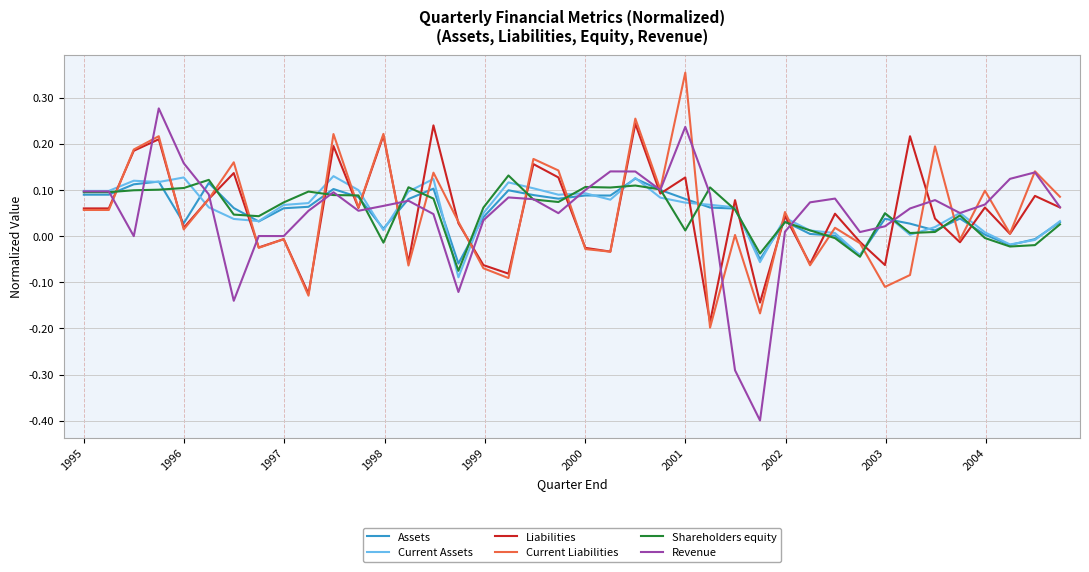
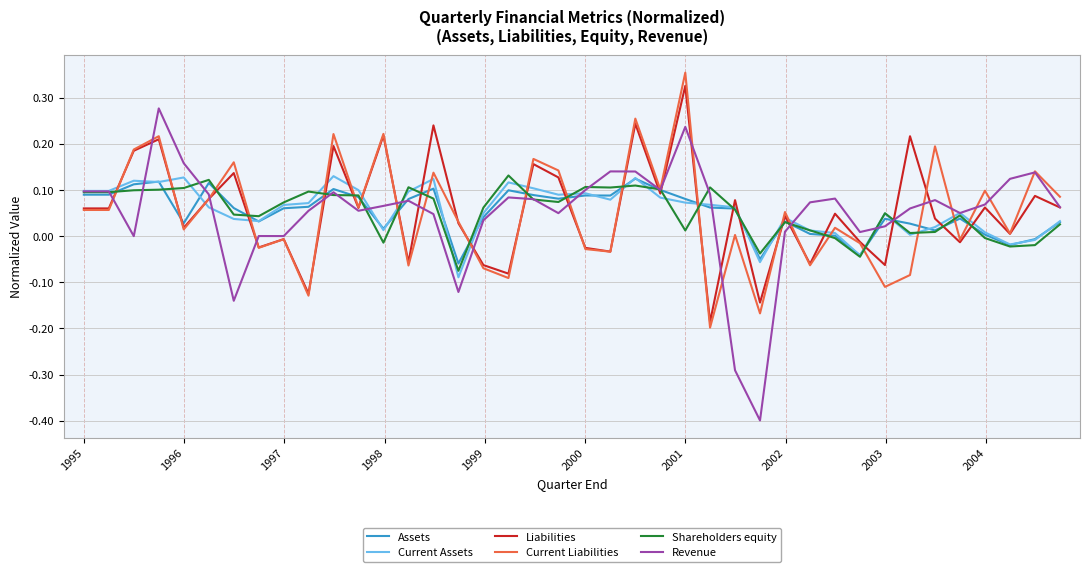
Liabilities, 2001: 0.13 -> 0.33
